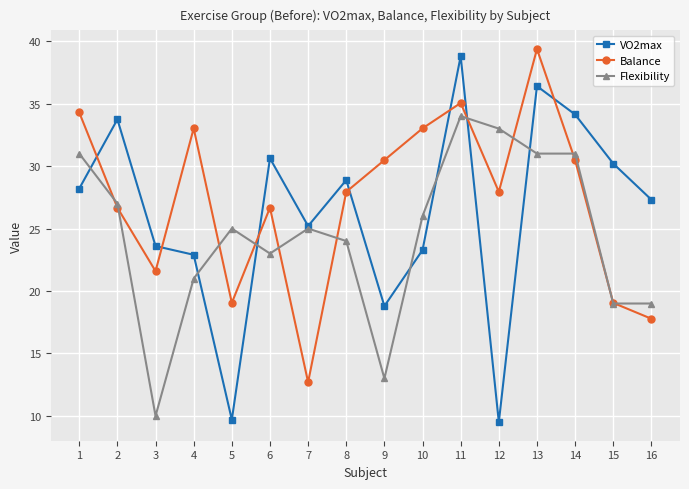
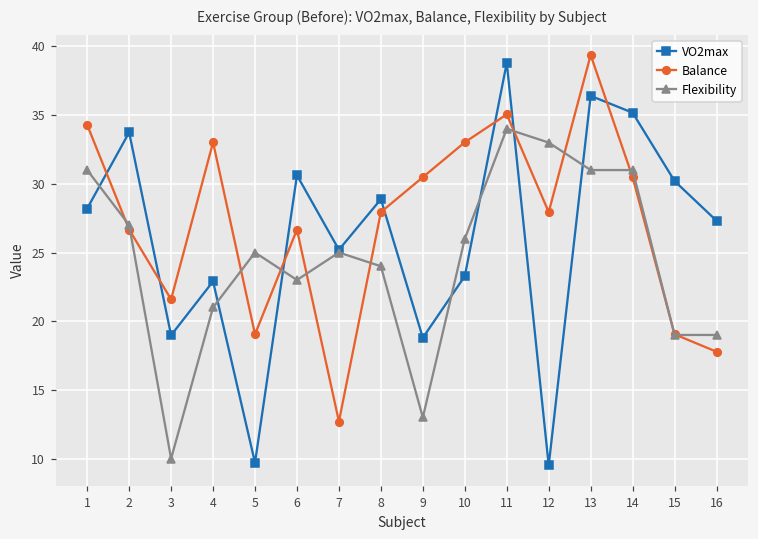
VO2max, 3: 23.6 -> 19.0
VO2max, 14: 34.1 -> 35.2
